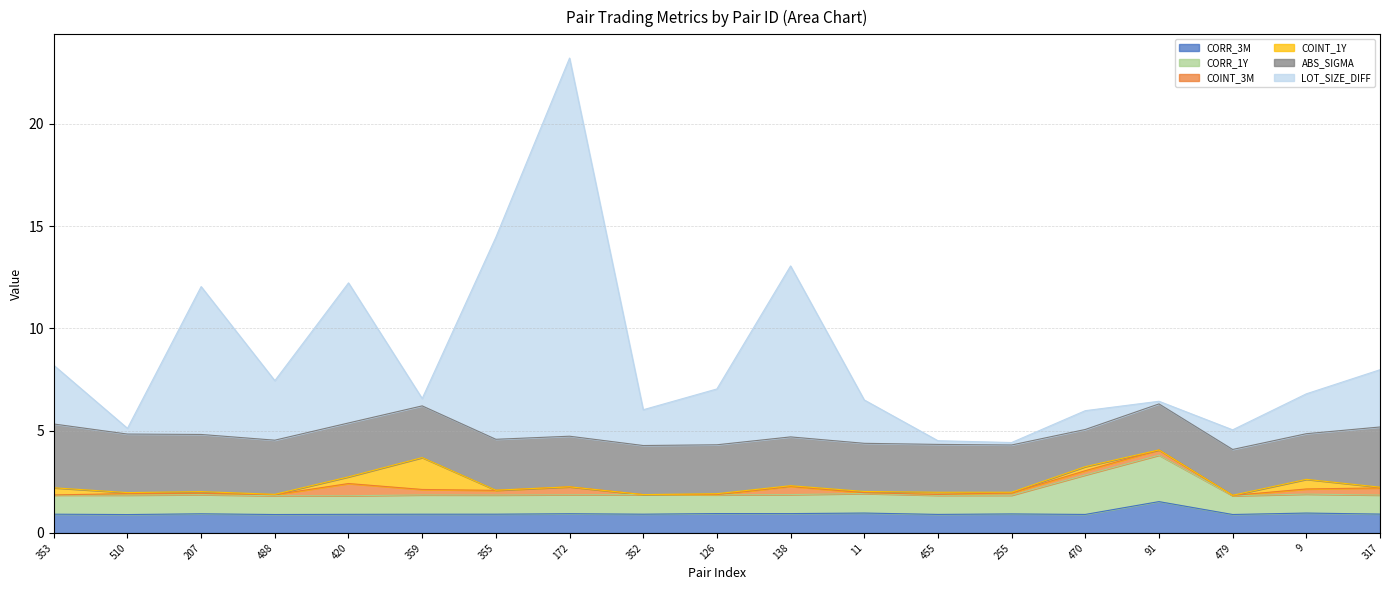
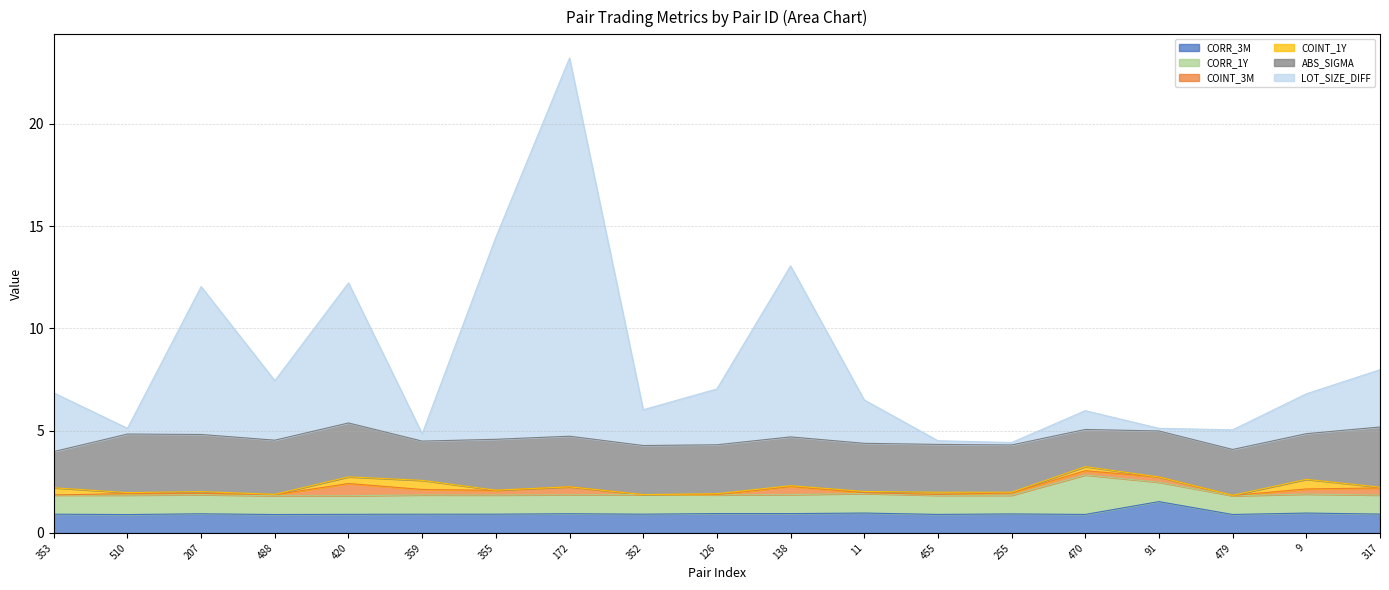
ABS_SIGMA, 353: 3.1 -> 1.8
COINT_1Y, 359: 1.6 -> 0.4
ABS_SIGMA, 359: 2.5 -> 1.9
CORR_1Y, 91: 2.3 -> 0.9
